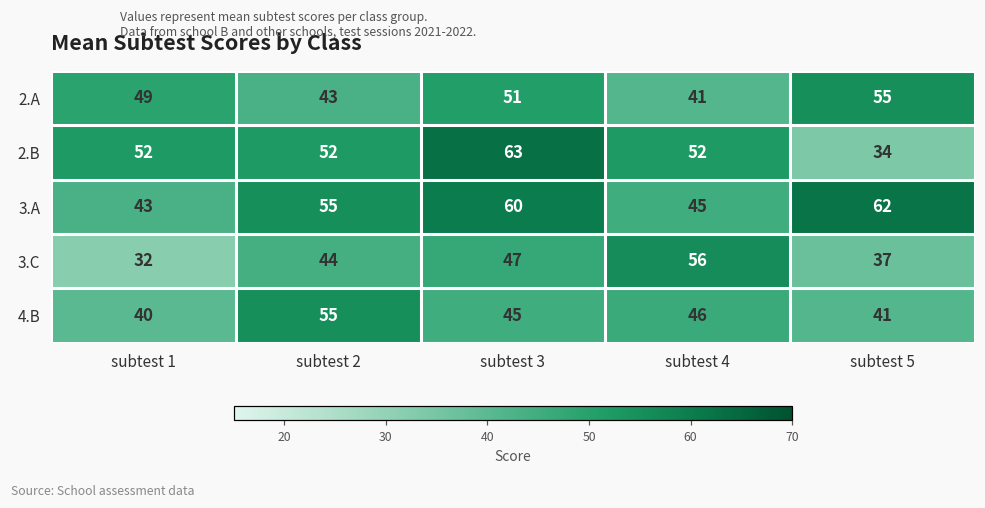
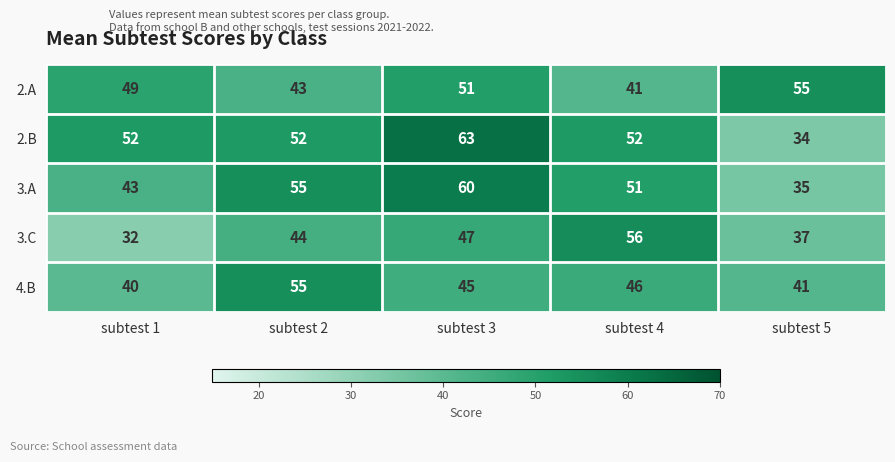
3.A, subtest 4: 45 -> 51
3.A, subtest 5: 62 -> 35
